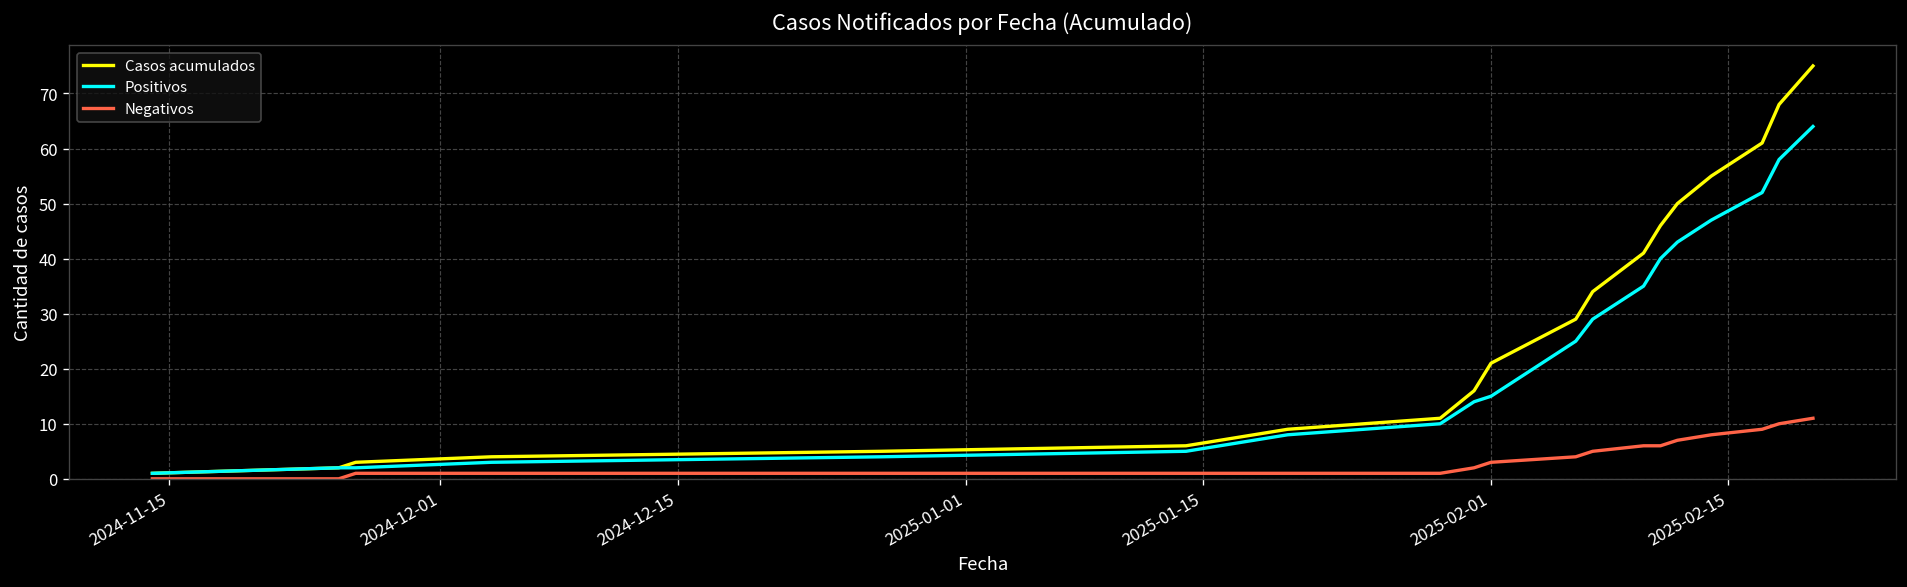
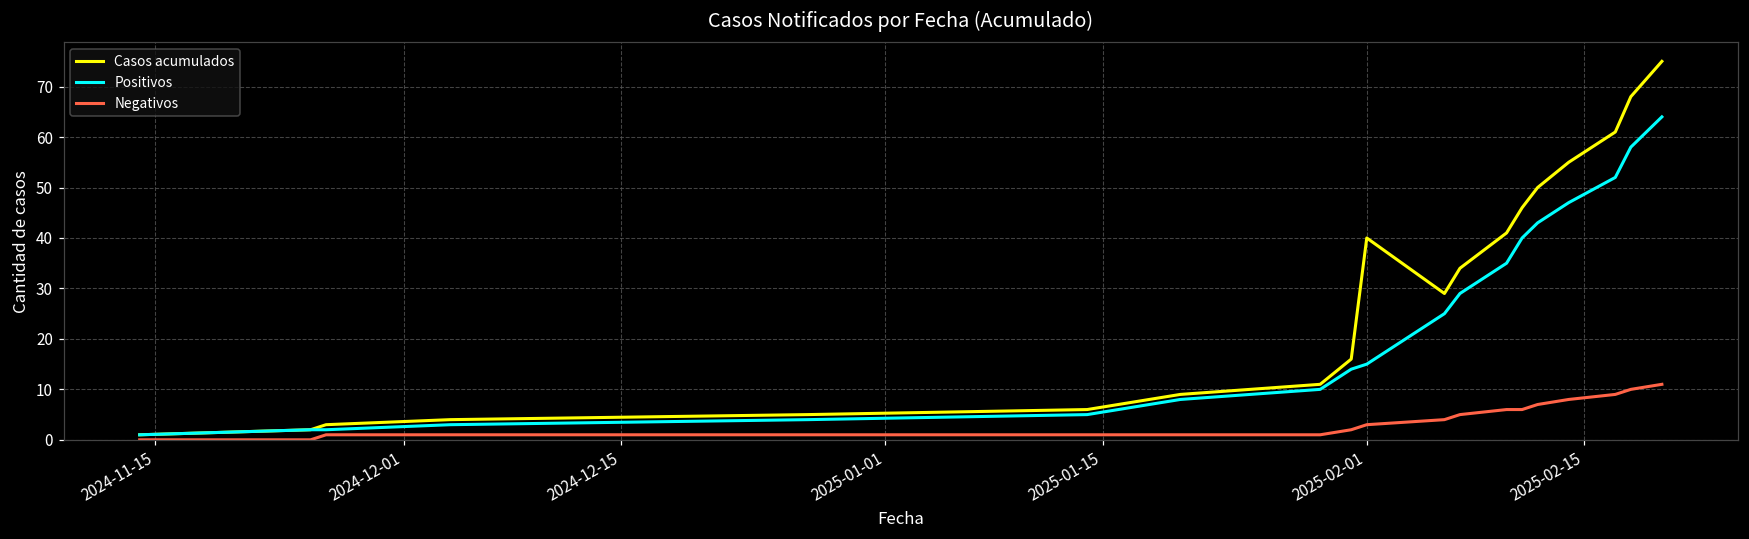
Casos acumulados, 2025-02-01: 21 -> 40
